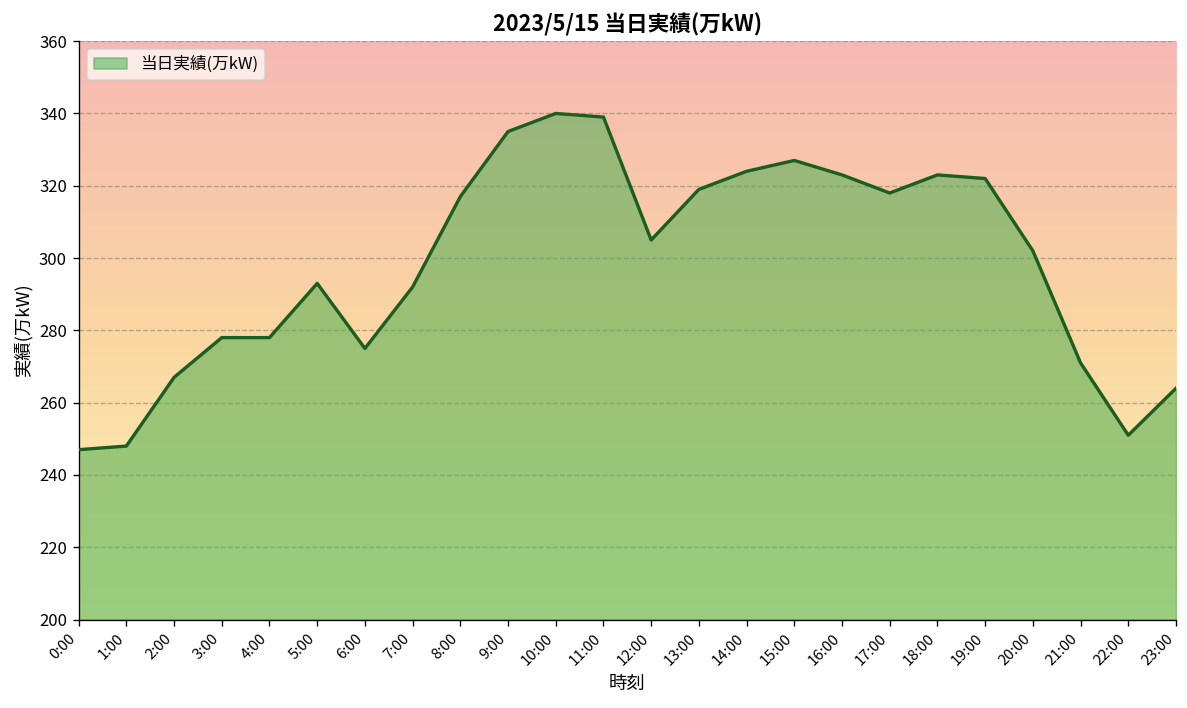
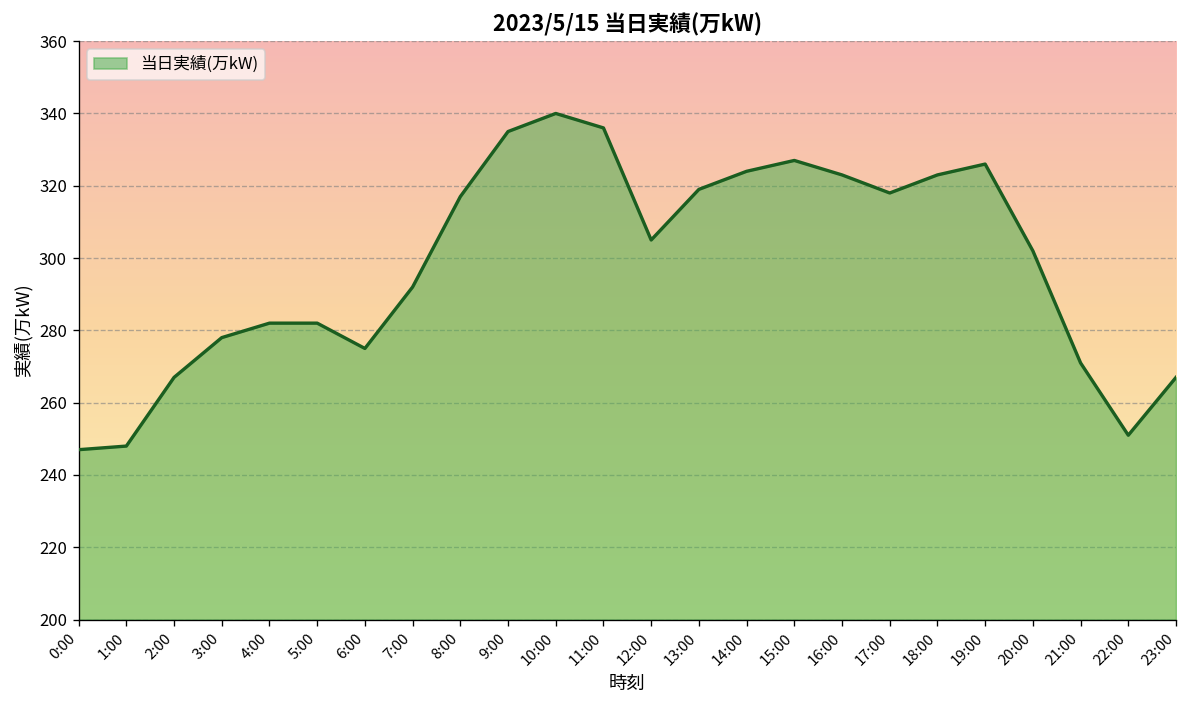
4:00: 278 -> 282
5:00: 293 -> 282
11:00: 339 -> 336
19:00: 322 -> 326
23:00: 264 -> 267
